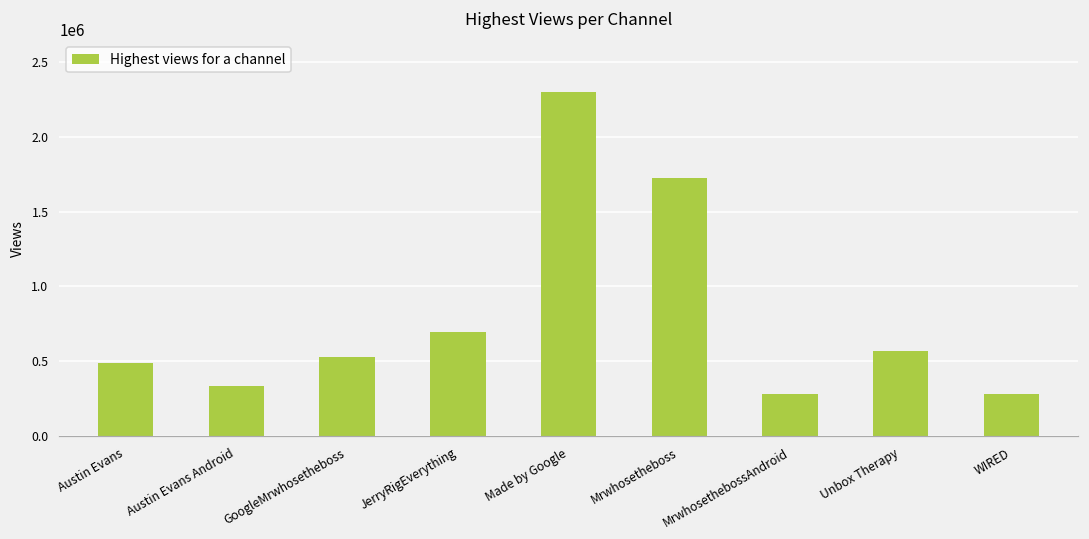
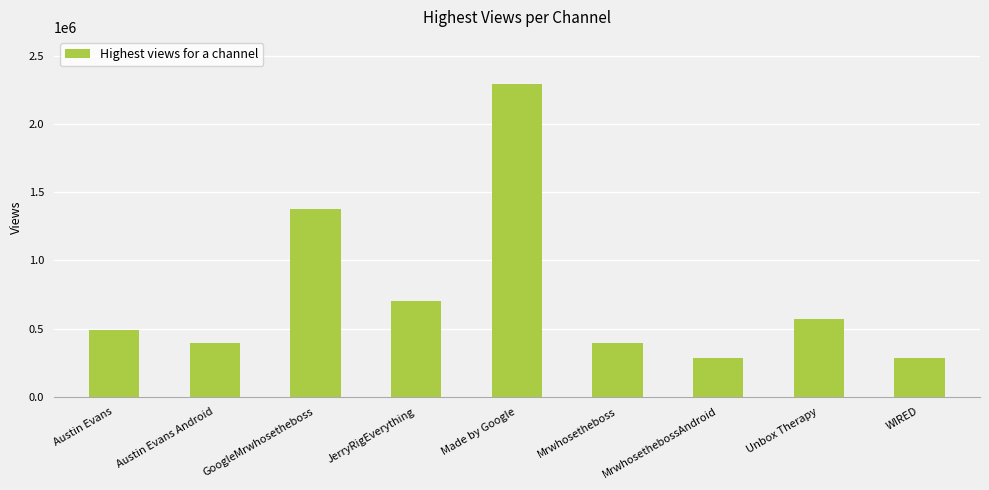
Austin Evans Android: 340000 -> 400000
GoogleMrwhosetheboss: 530000 -> 1380000
Mrwhosetheboss: 1720000 -> 390000
